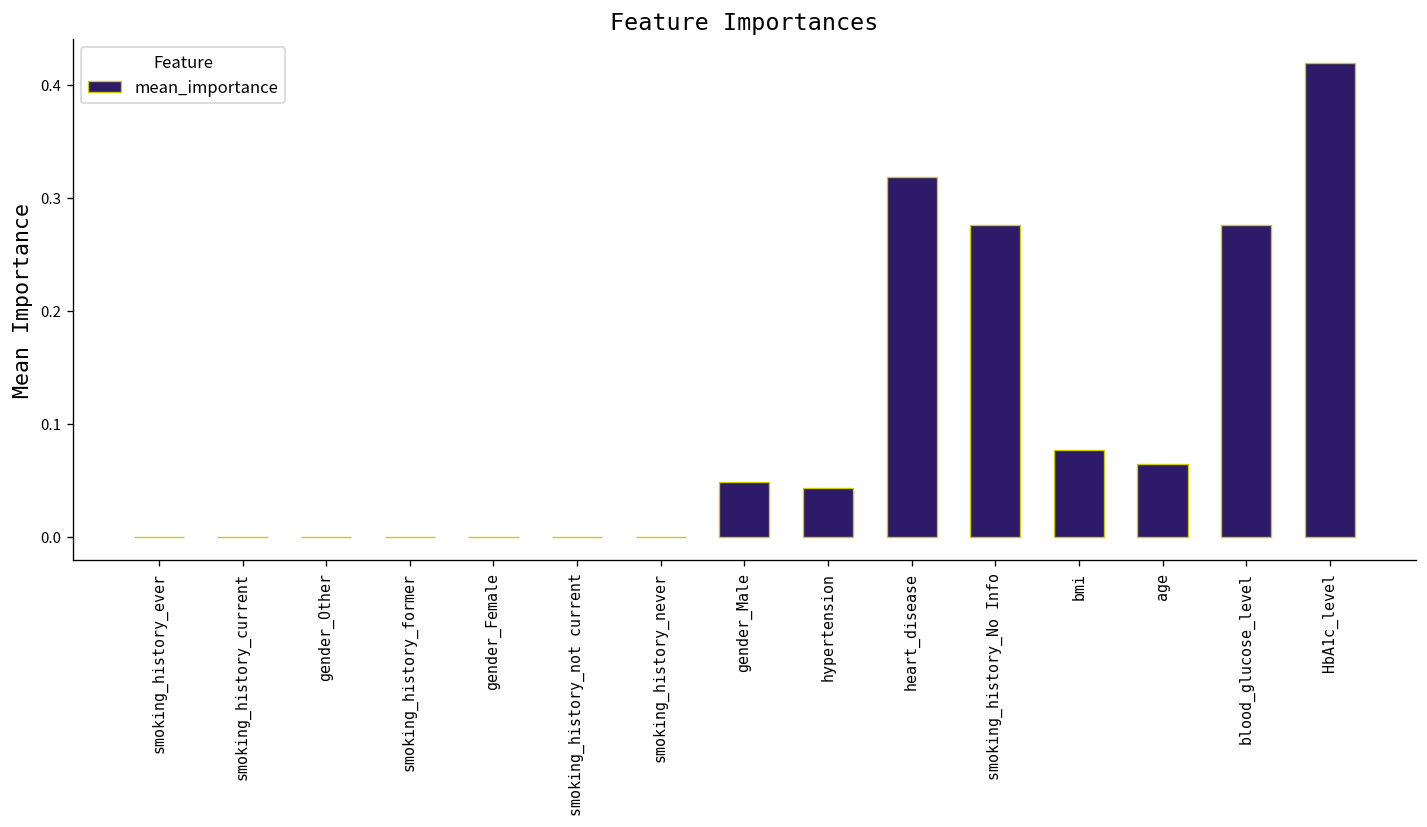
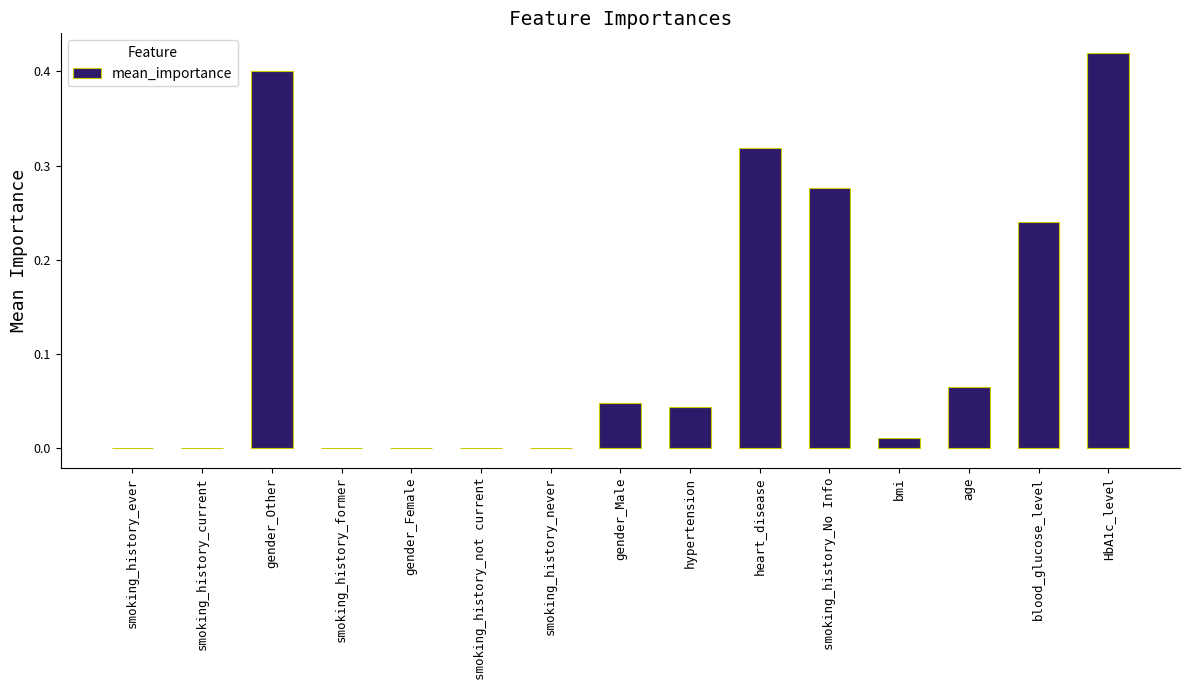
gender_Other: 0.0 -> 0.4
bmi: 0.08 -> 0.01
blood_glucose_level: 0.28 -> 0.24
